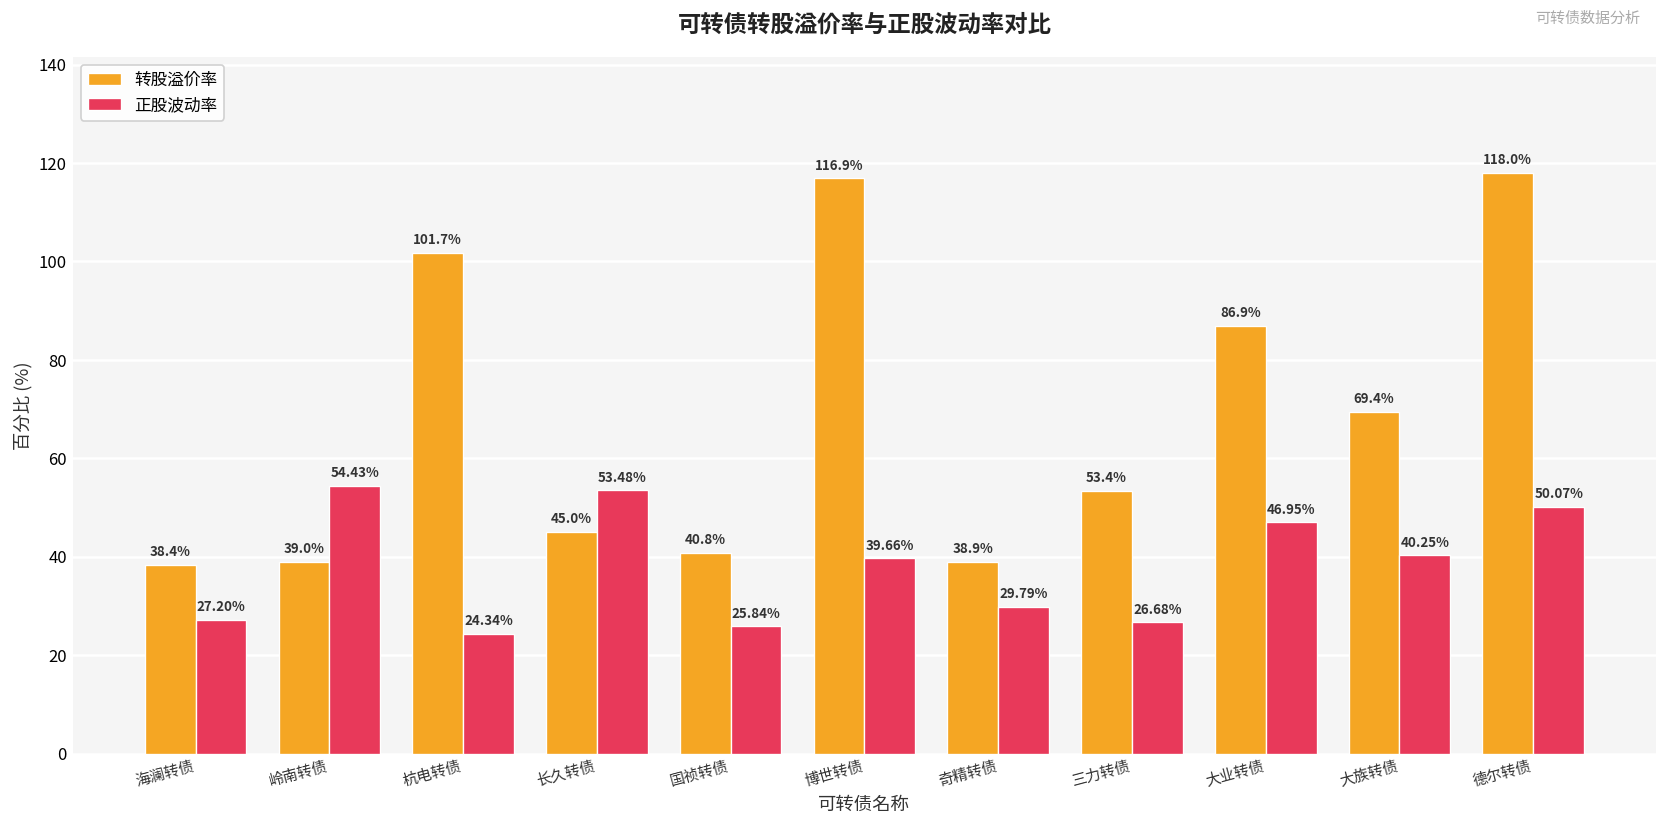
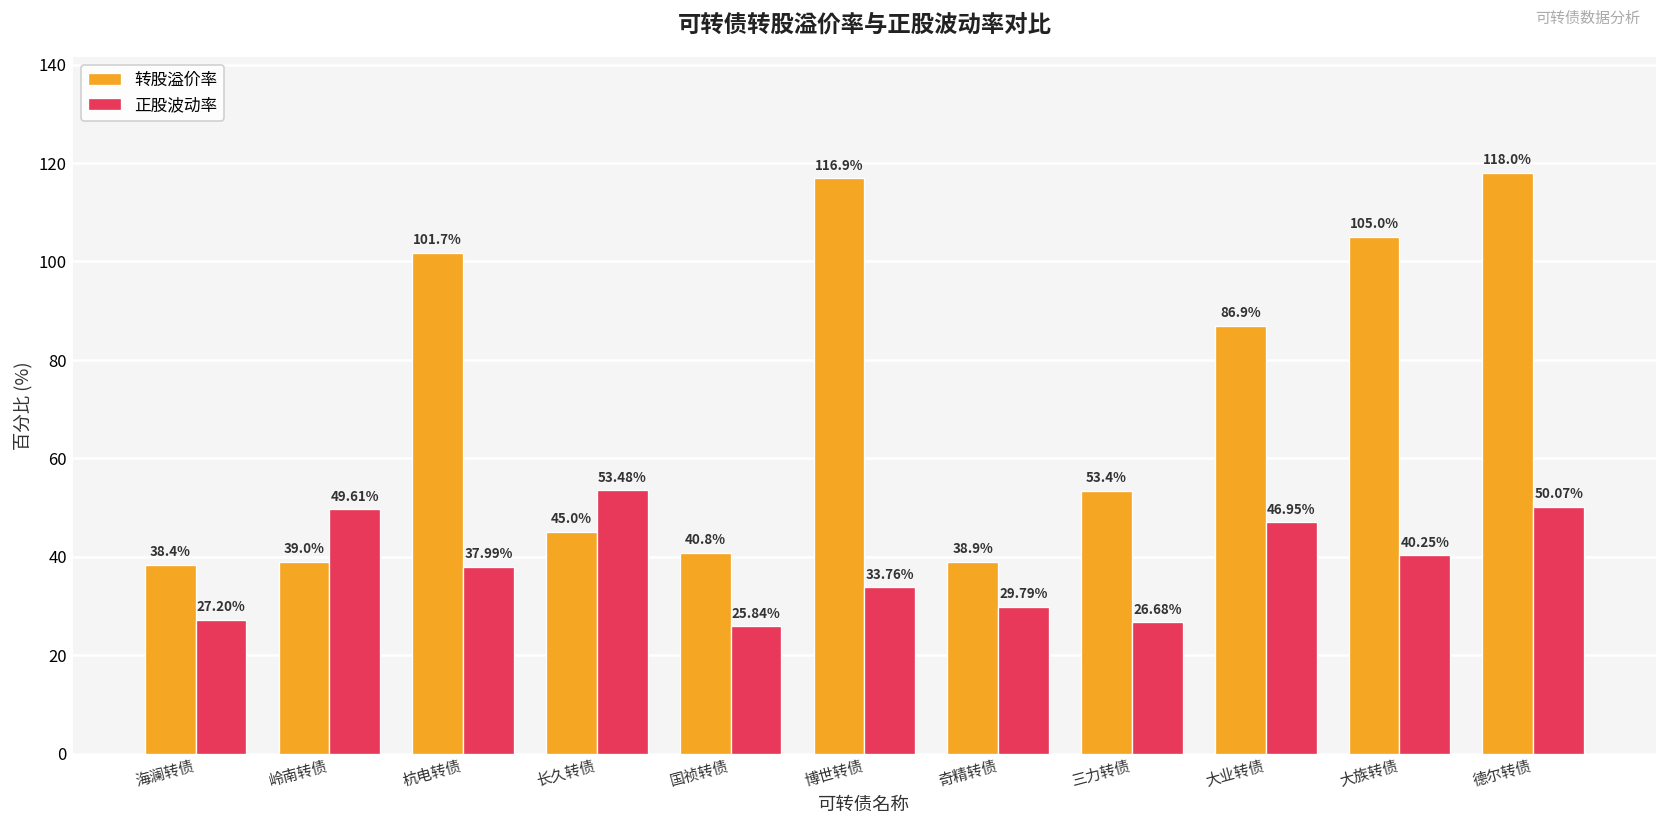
正股波动率, 岭南转债: 54.43% -> 49.61%
正股波动率, 杭电转债: 24.34% -> 37.99%
正股波动率, 博世转债: 39.66% -> 33.76%
转股溢价率, 大族转债: 69.4% -> 105.0%
